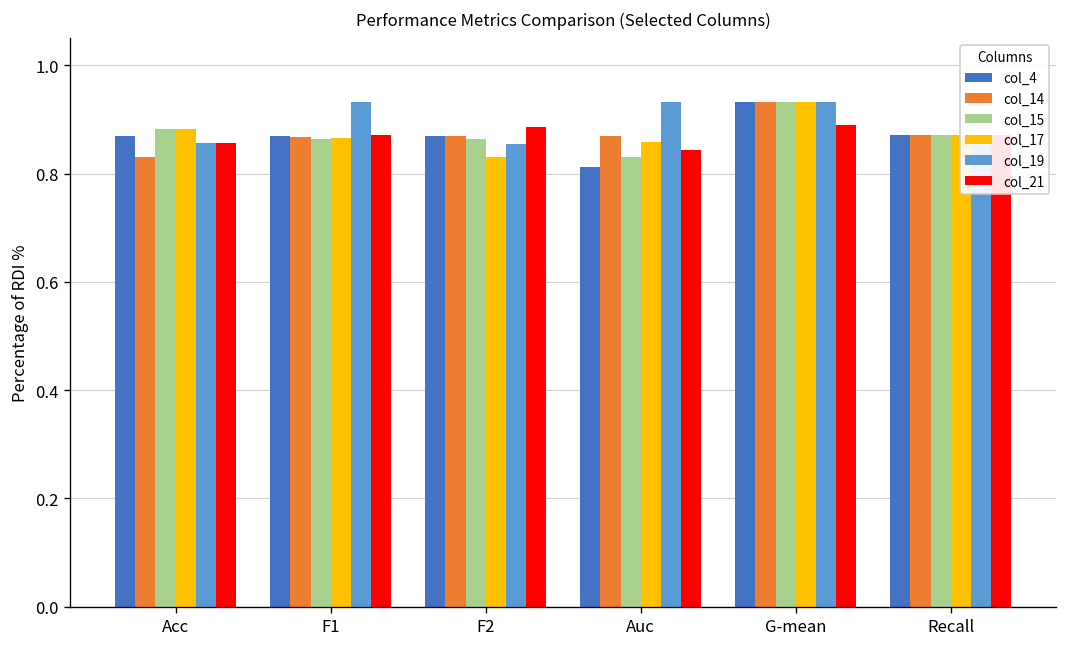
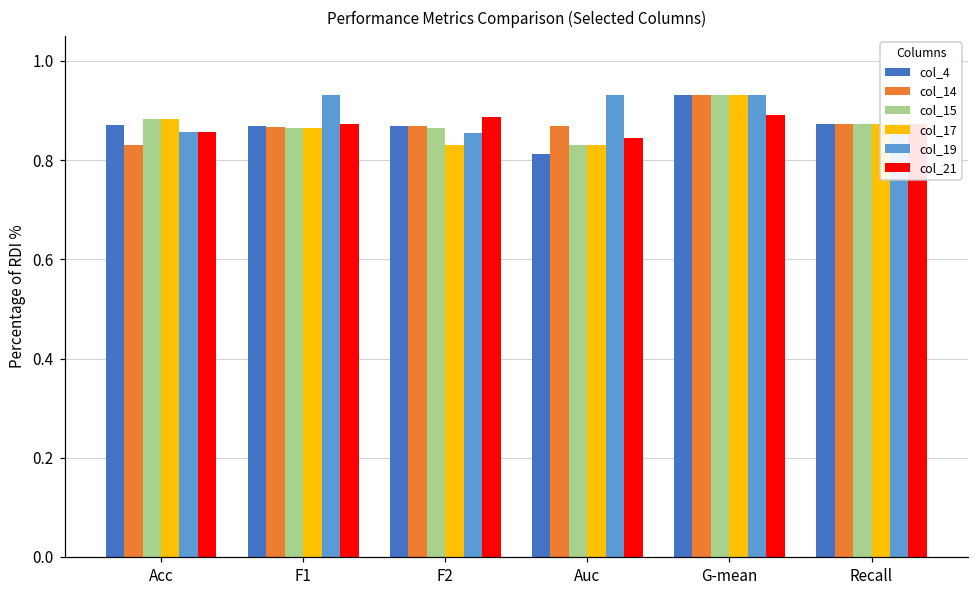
col_17, Auc: 0.86 -> 0.83
